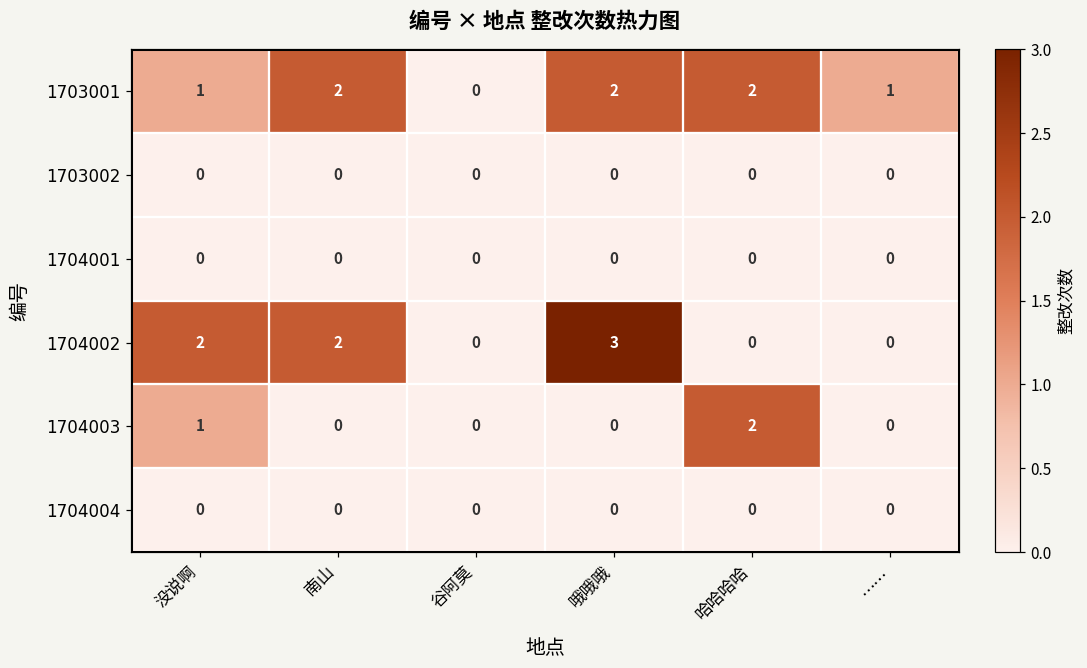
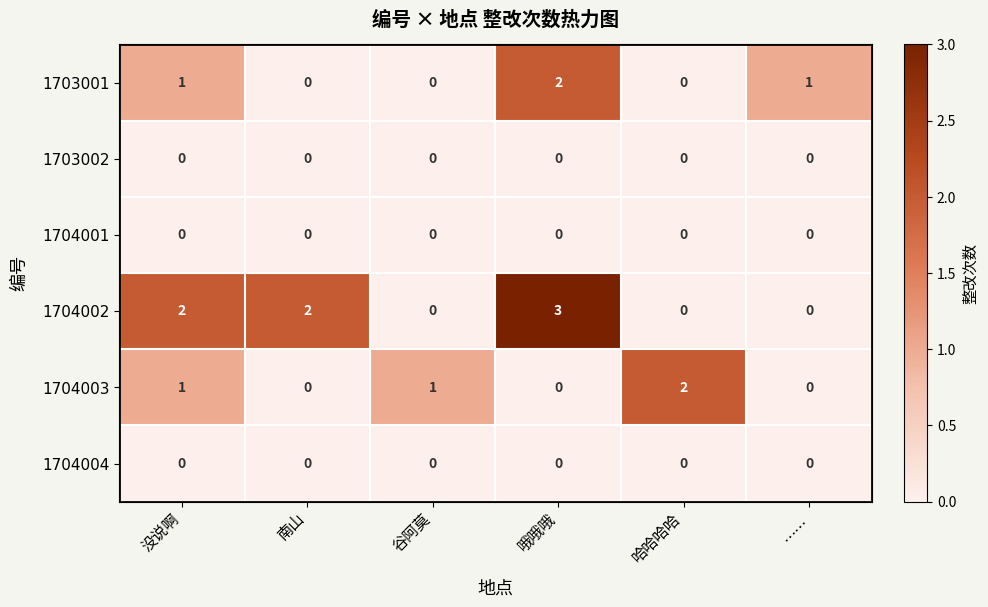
1703001, 南山: 2 -> 0
1703001, 哈哈哈哈: 2 -> 0
1704003, 谷阿莫: 0 -> 1
